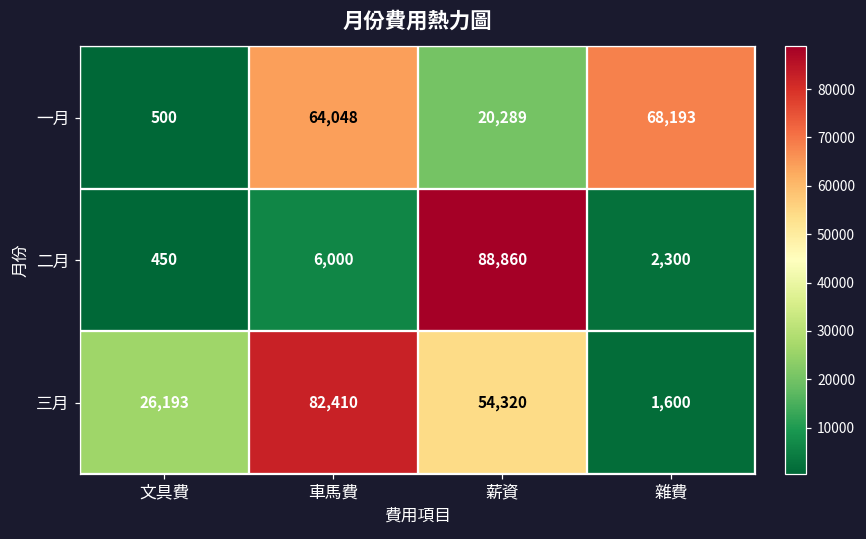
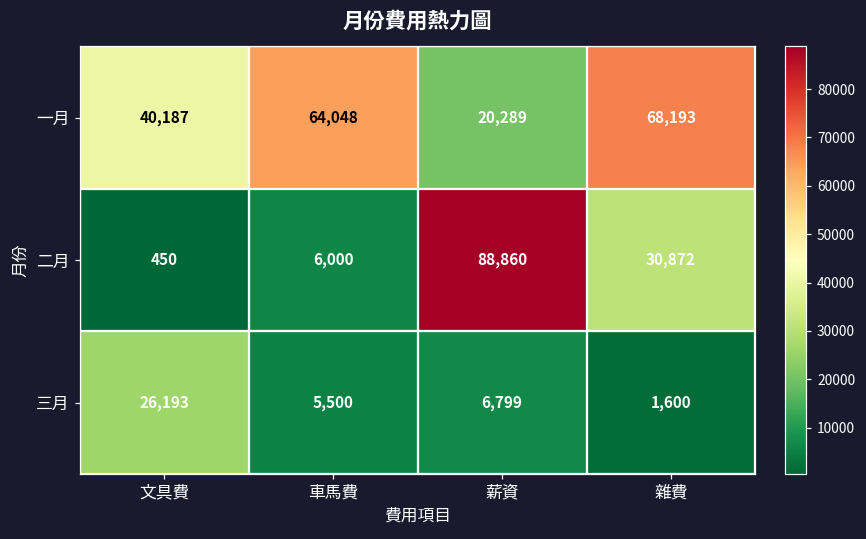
一月, 文具費: 500 -> 40,187
二月, 雜費: 2,300 -> 30,872
三月, 車馬費: 82,410 -> 5,500
三月, 薪資: 54,320 -> 6,799
